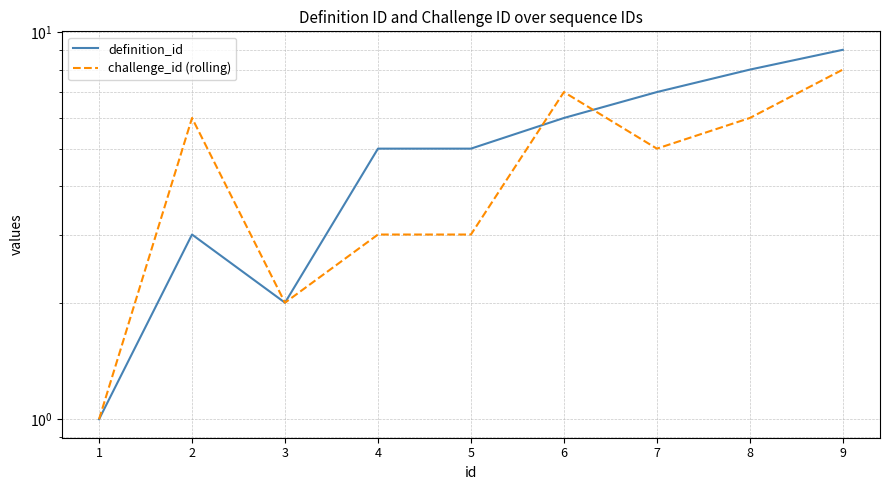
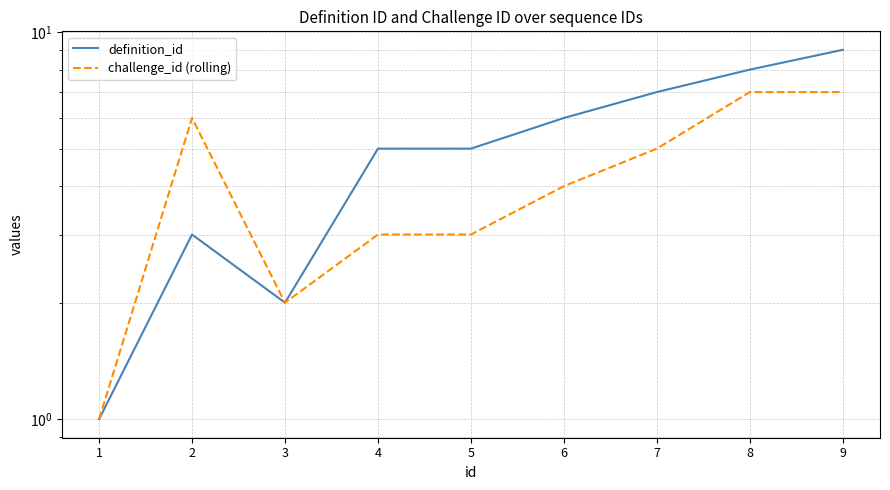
challenge_id (rolling), 6: 7 -> 4
challenge_id (rolling), 8: 6 -> 7
challenge_id (rolling), 9: 8 -> 7
